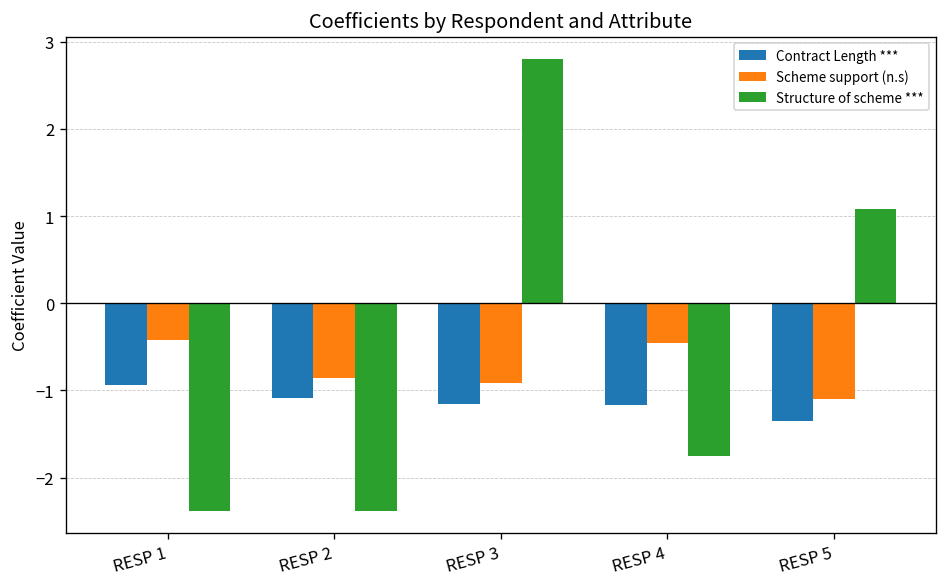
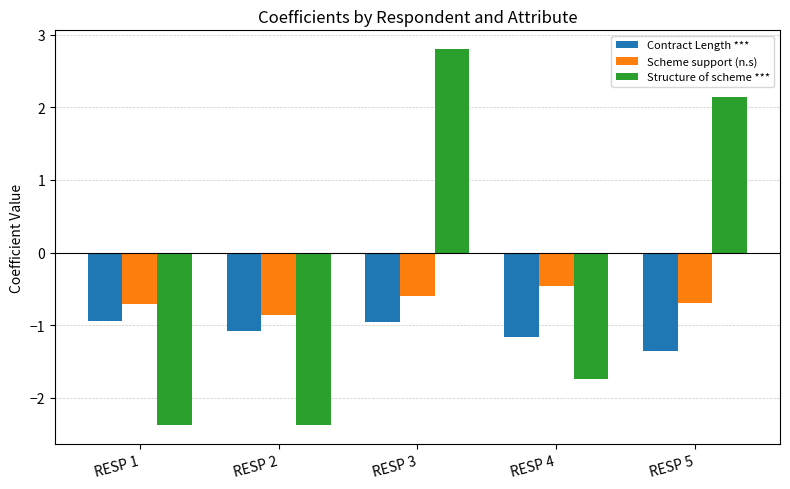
Scheme support (n.s), RESP 1: -0.4 -> -0.7
Contract Length ***, RESP 3: -1.2 -> -1.0
Scheme support (n.s), RESP 3: -0.9 -> -0.6
Scheme support (n.s), RESP 5: -1.1 -> -0.7
Structure of scheme ***, RESP 5: 1.1 -> 2.1
